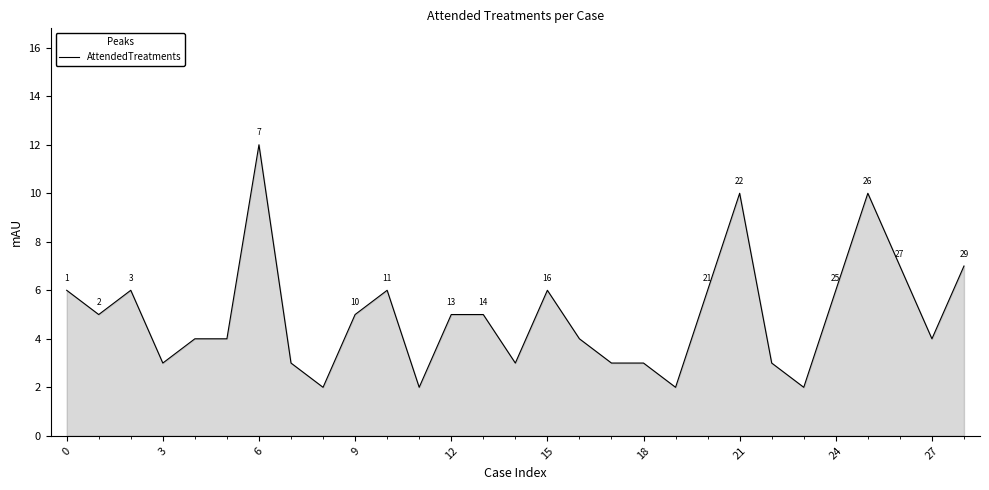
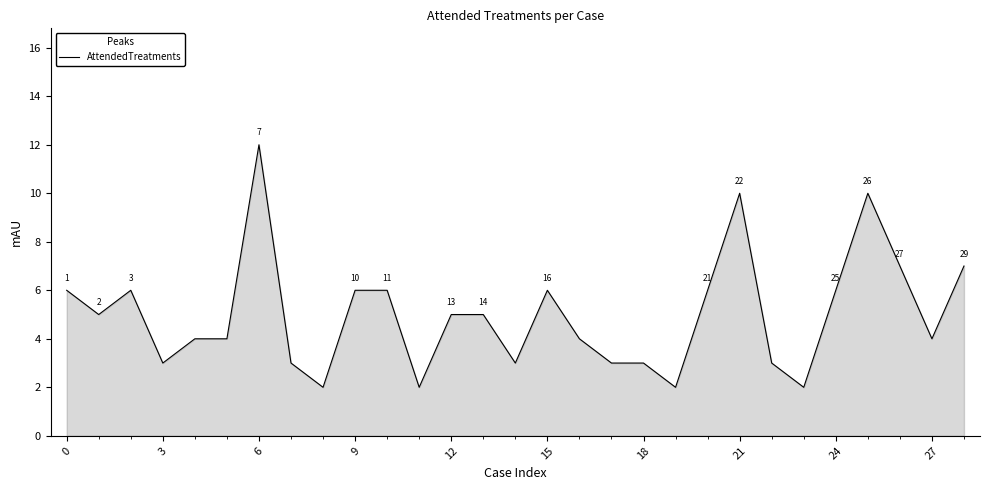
9: 5 -> 6
